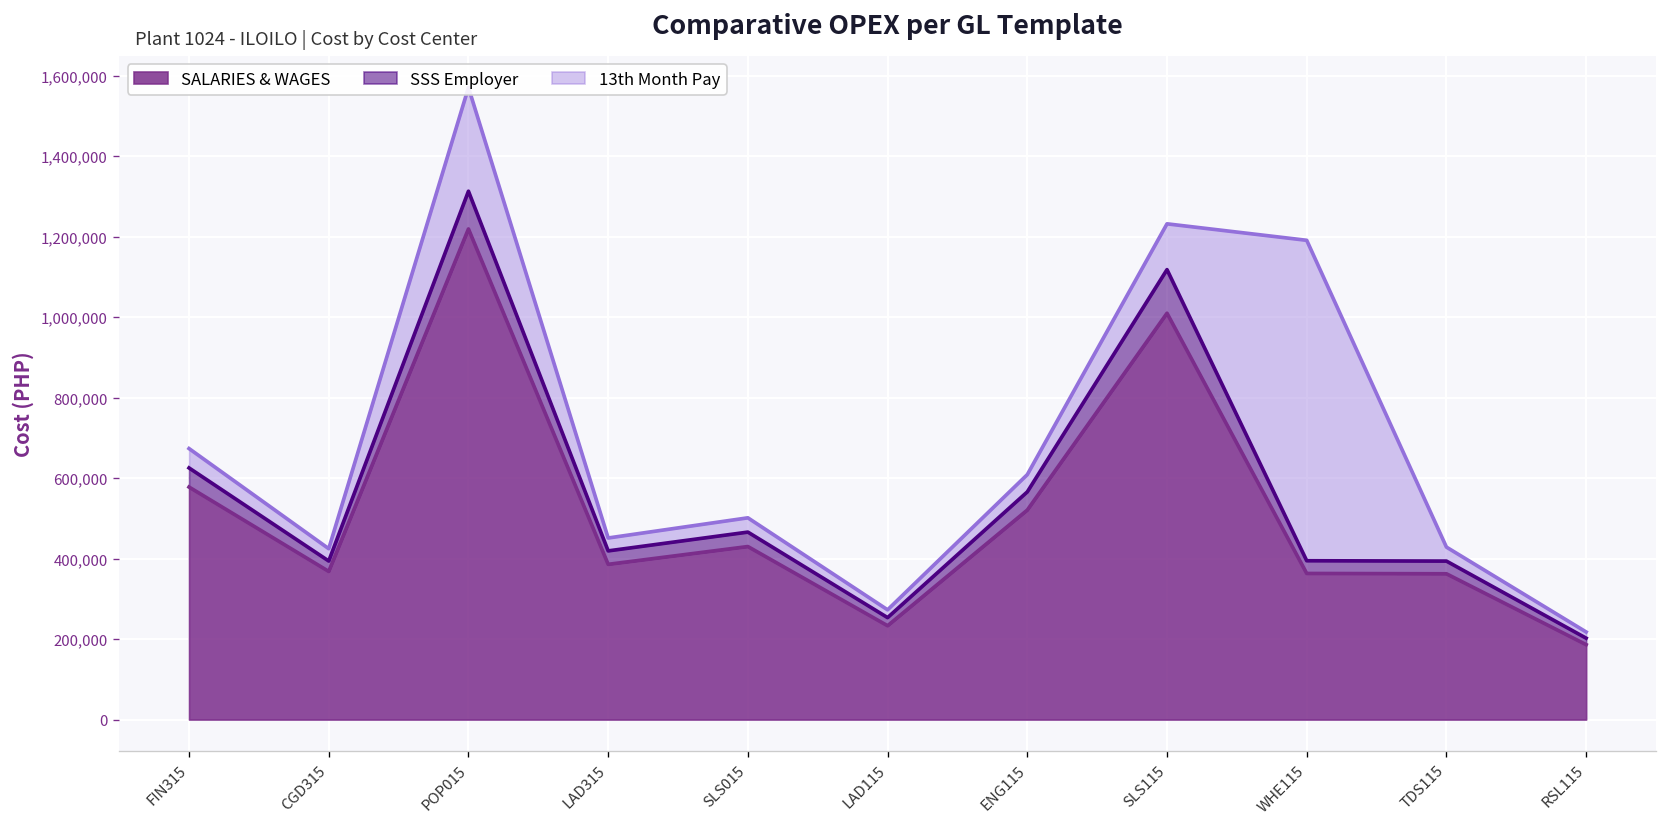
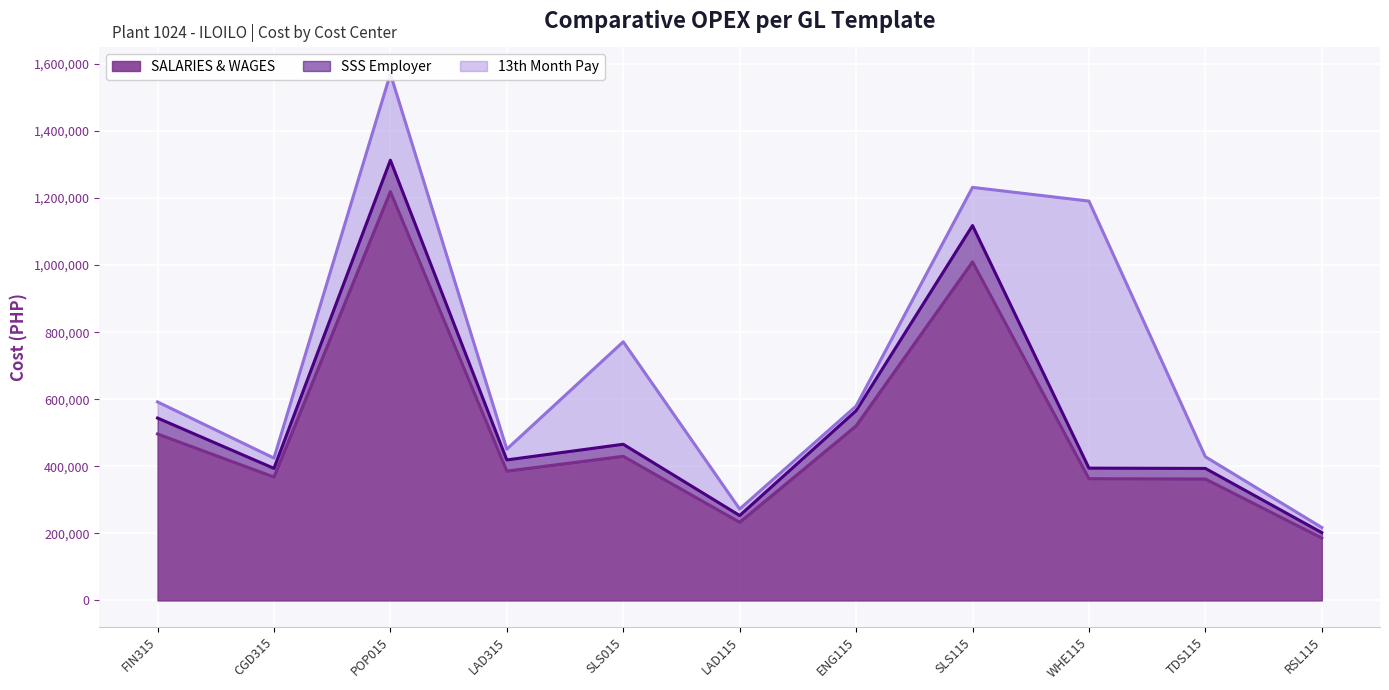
SALARIES & WAGES, FIN315: 580,000 -> 500,000
13th Month Pay, SLS015: 40,000 -> 310,000
13th Month Pay, ENG115: 40,000 -> 10,000
